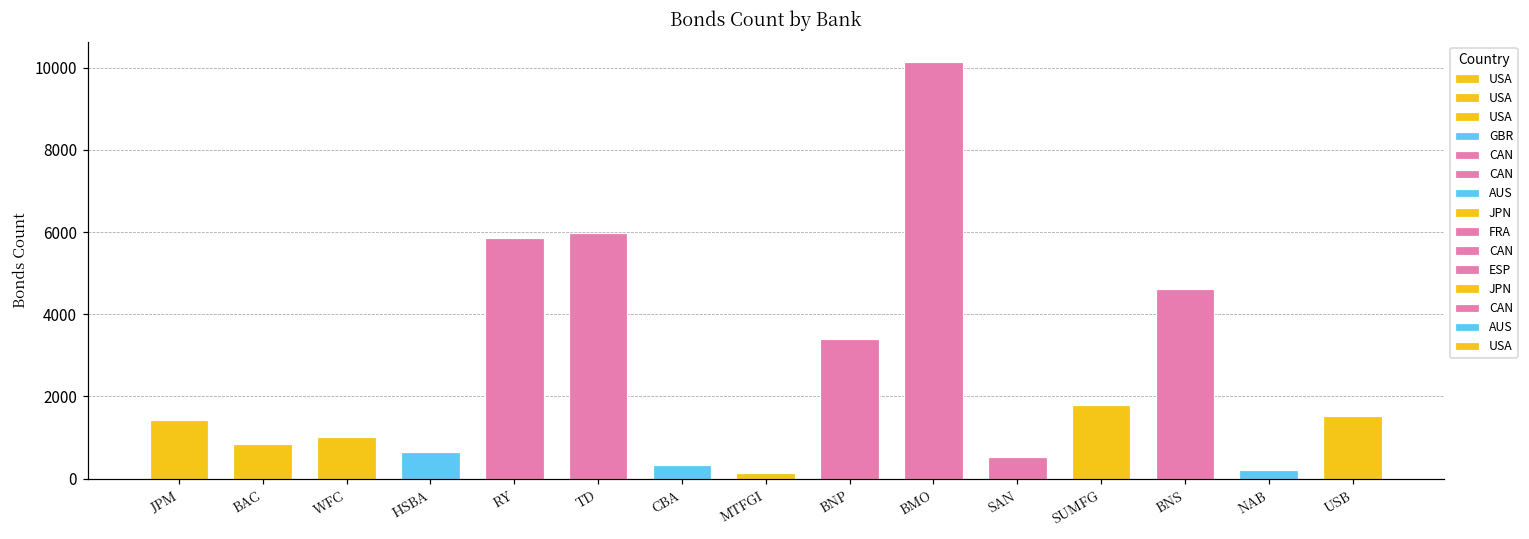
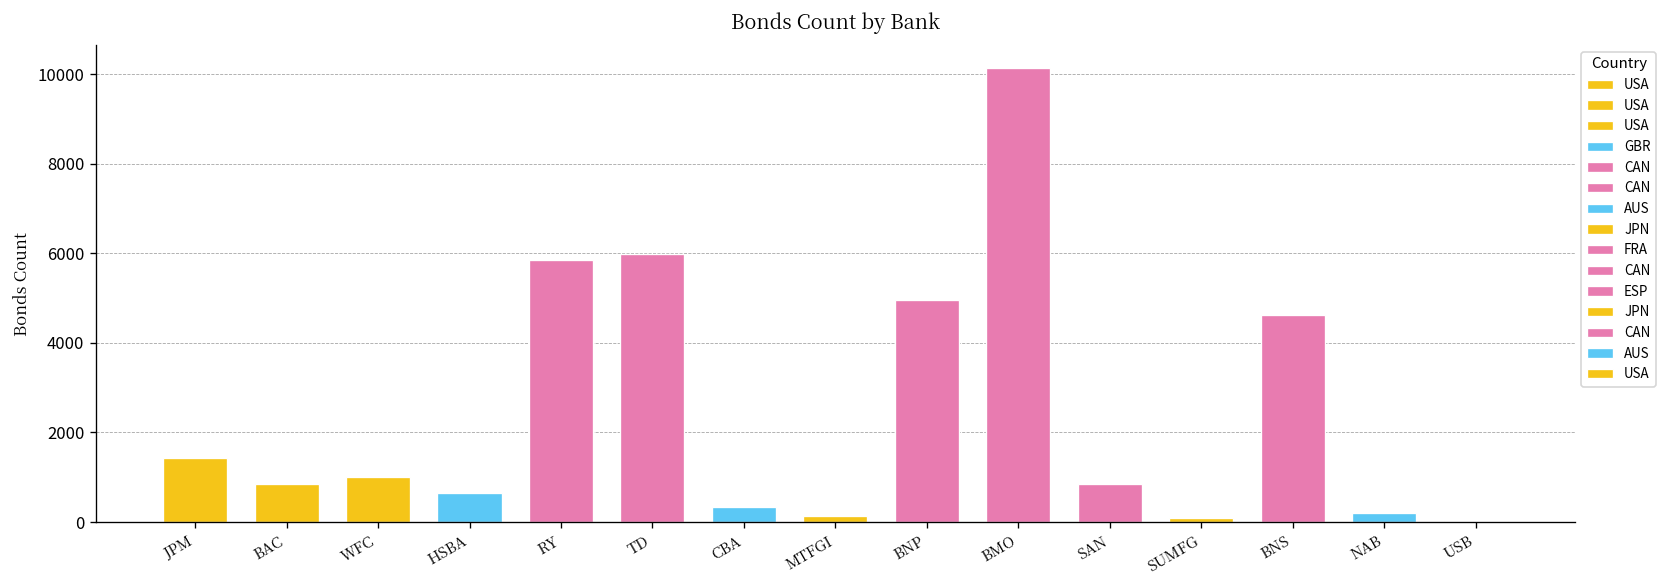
BNP: 3400 -> 5000
SAN: 500 -> 800
SUMFG: 1800 -> 100
USB: 1500 -> 0
